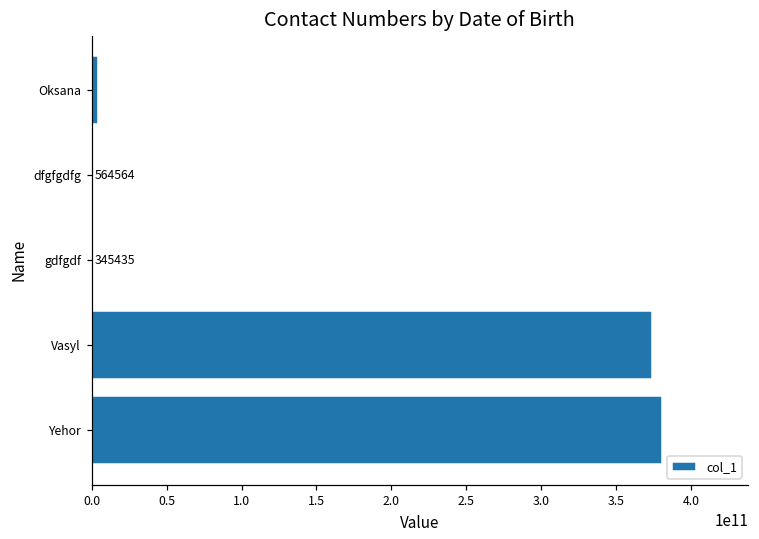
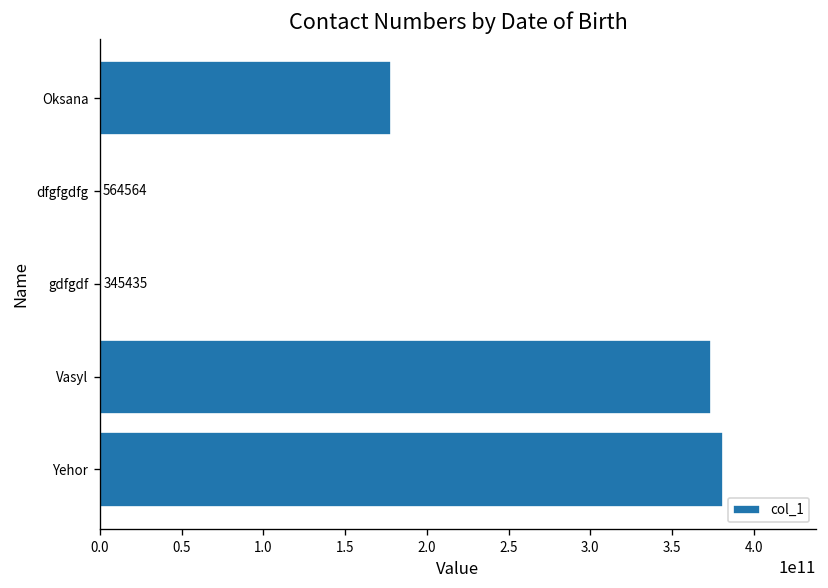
Oksana: 4000000000 -> 178000000000
